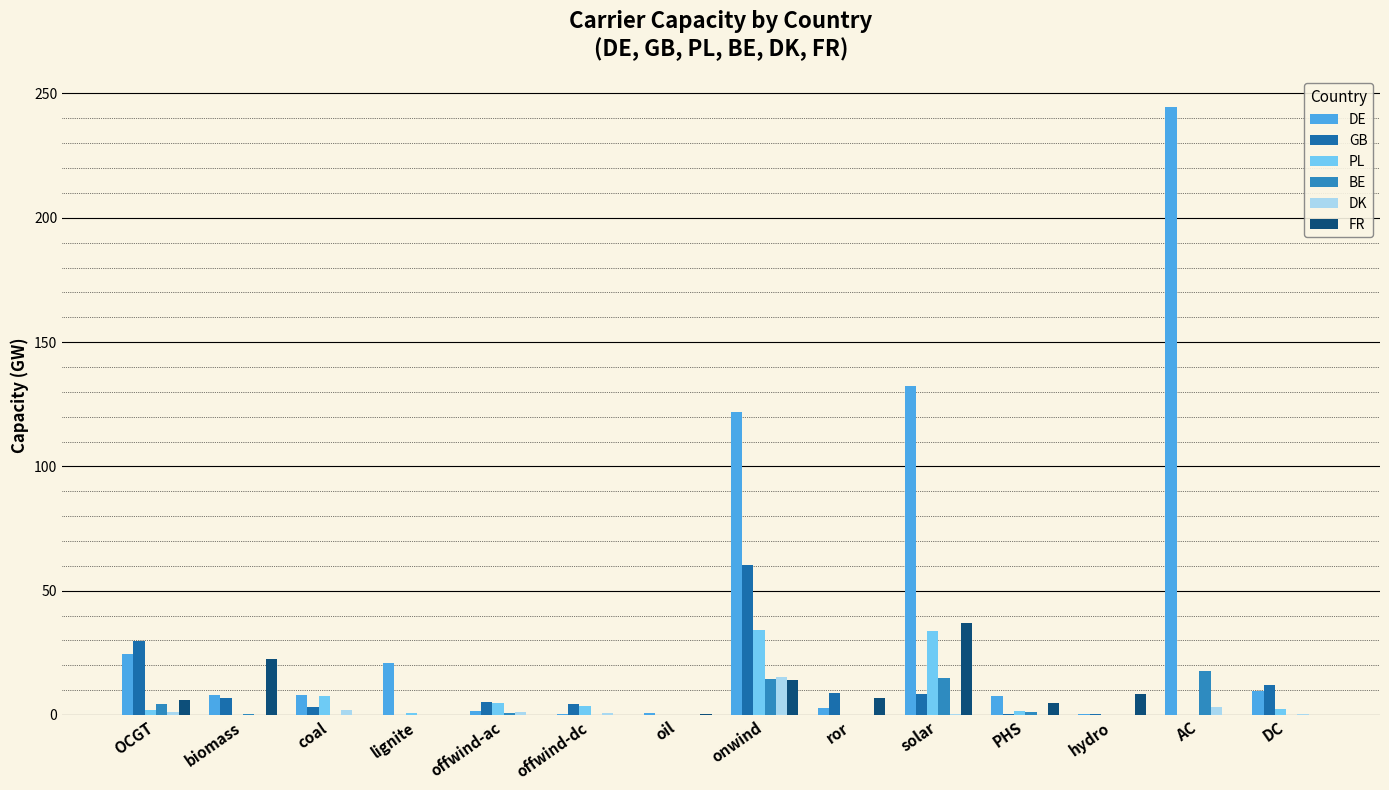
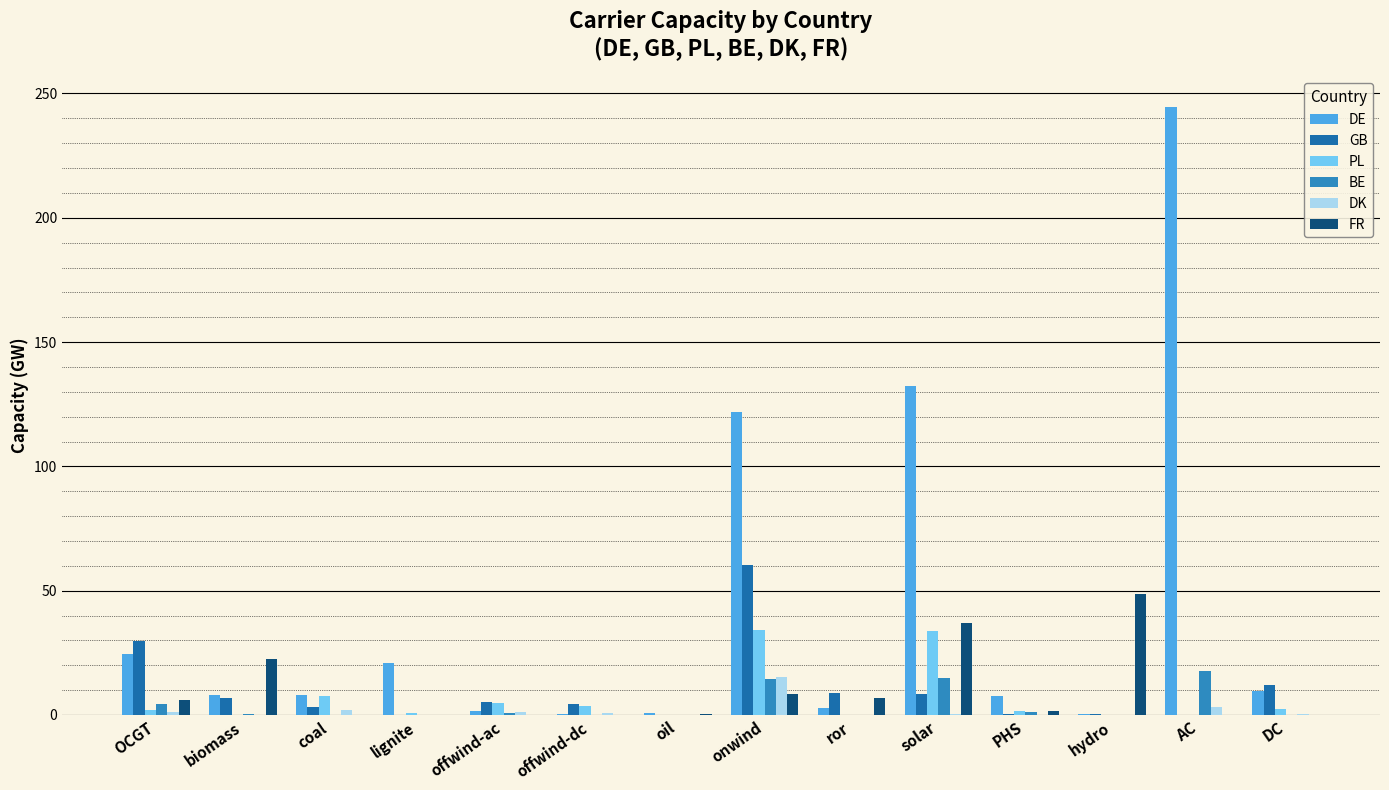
FR, onwind: 14 -> 9
FR, PHS: 5 -> 2
FR, hydro: 8 -> 49
